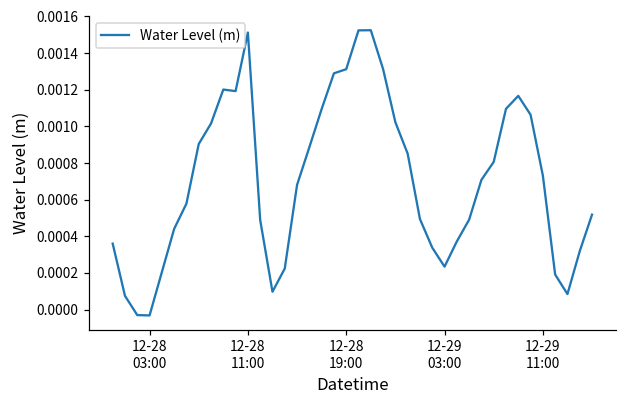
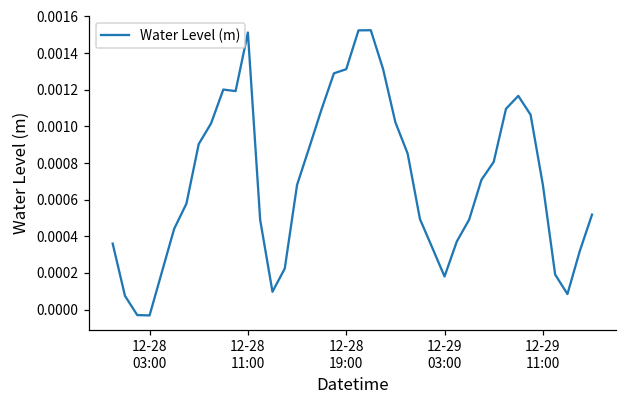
12-29 03:00: 0.00023 -> 0.00018
12-29 11:00: 0.00073 -> 0.00068
